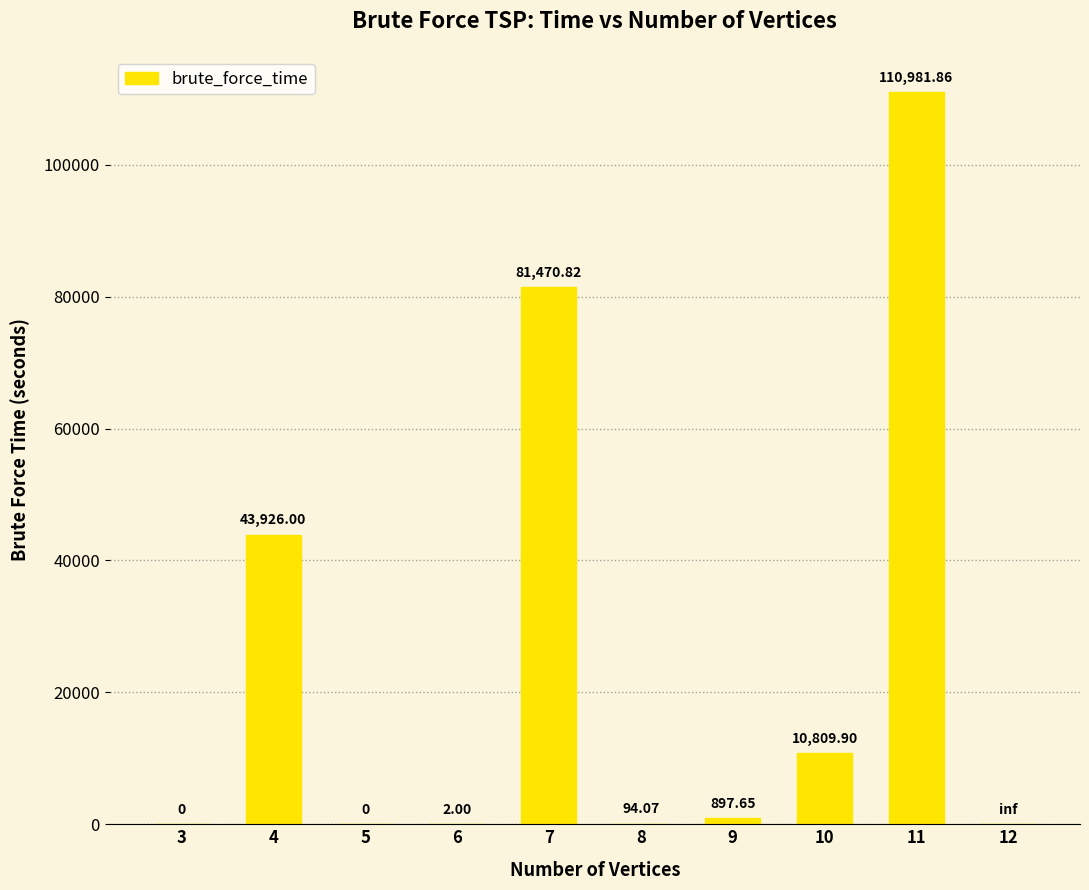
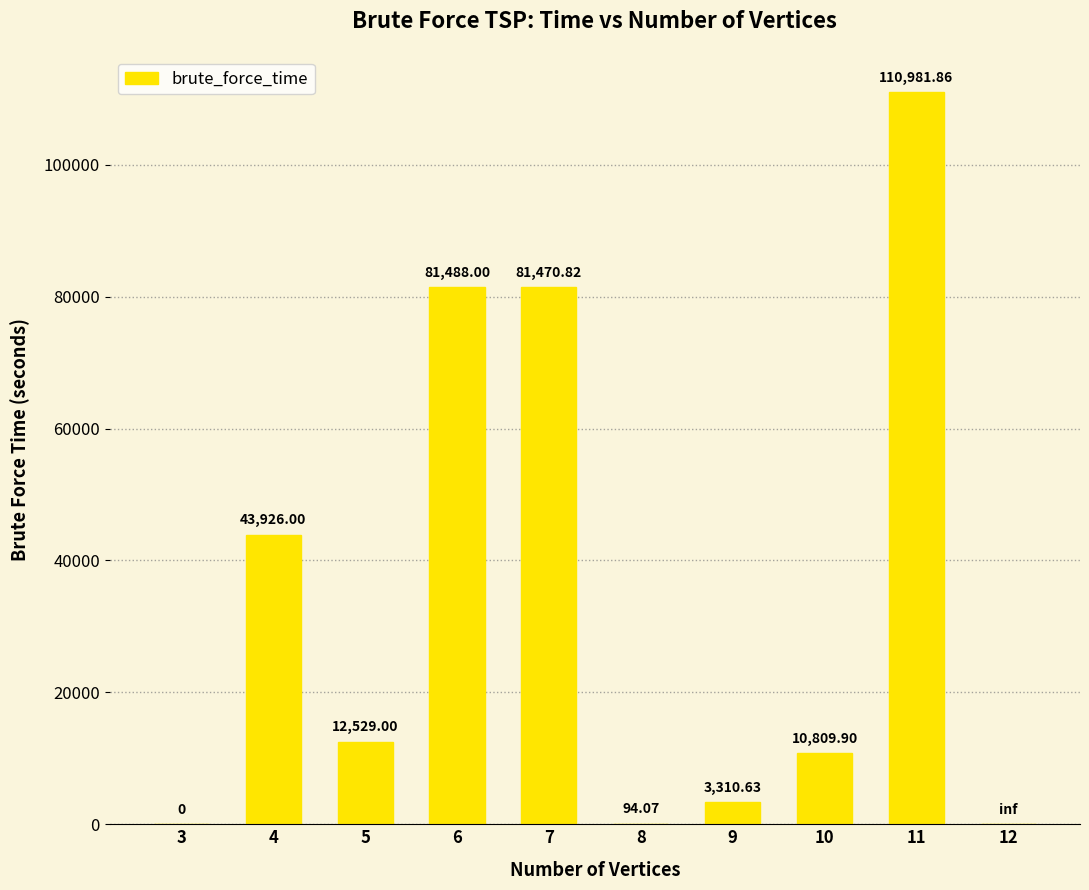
5: 0 -> 12,529.00
6: 2.00 -> 81,488.00
9: 897.65 -> 3,310.63
